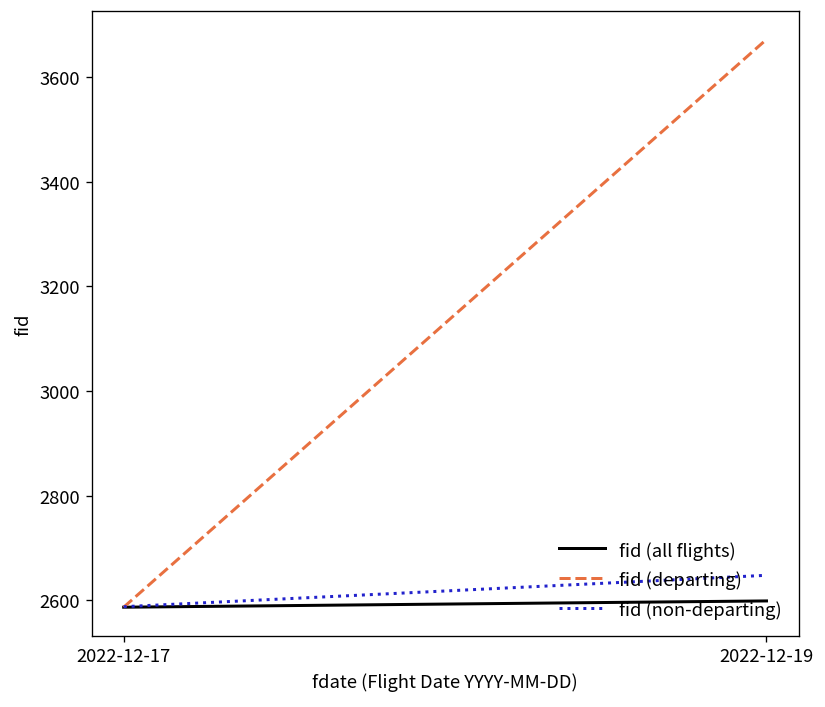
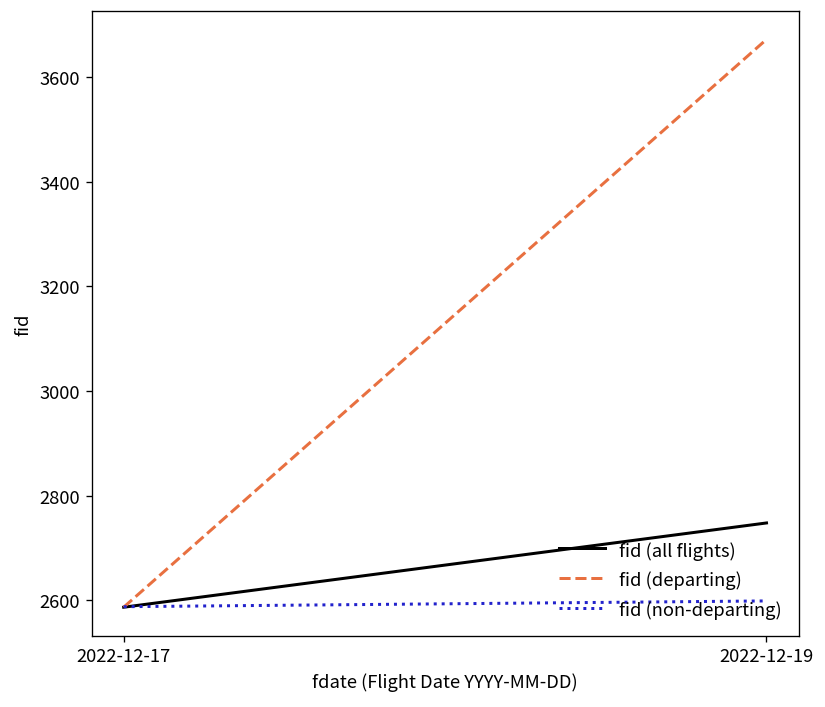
fid (all flights), 2022-12-19: 2600 -> 2750
fid (non-departing), 2022-12-19: 2650 -> 2600
